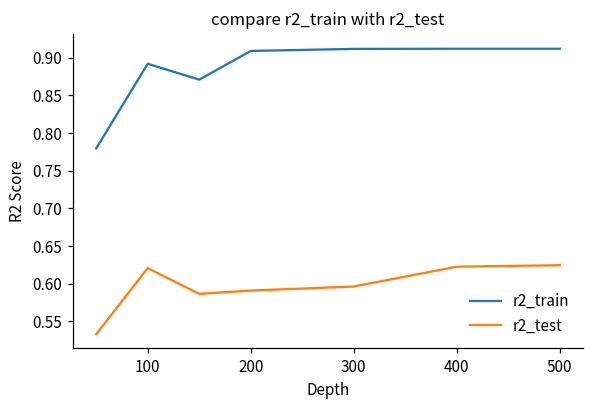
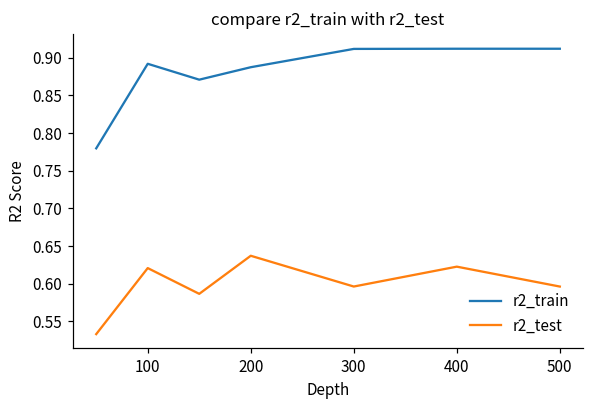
r2_train, 200: 0.91 -> 0.89
r2_test, 200: 0.59 -> 0.64
r2_test, 500: 0.62 -> 0.60
